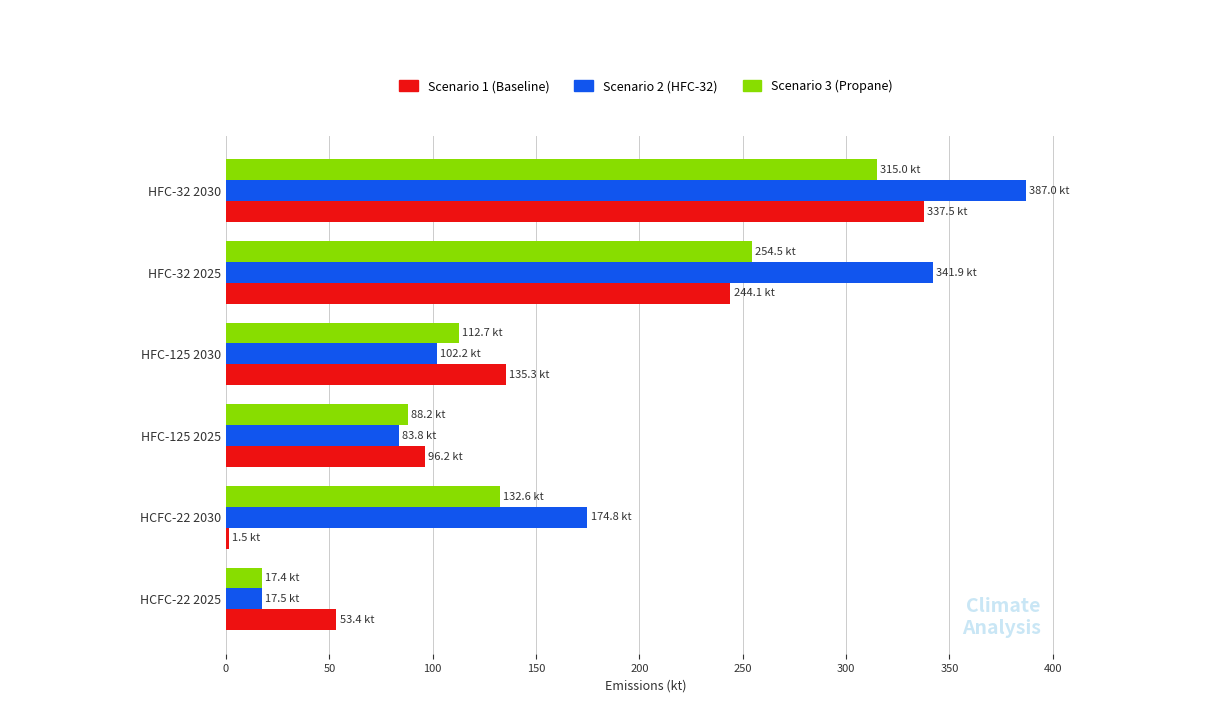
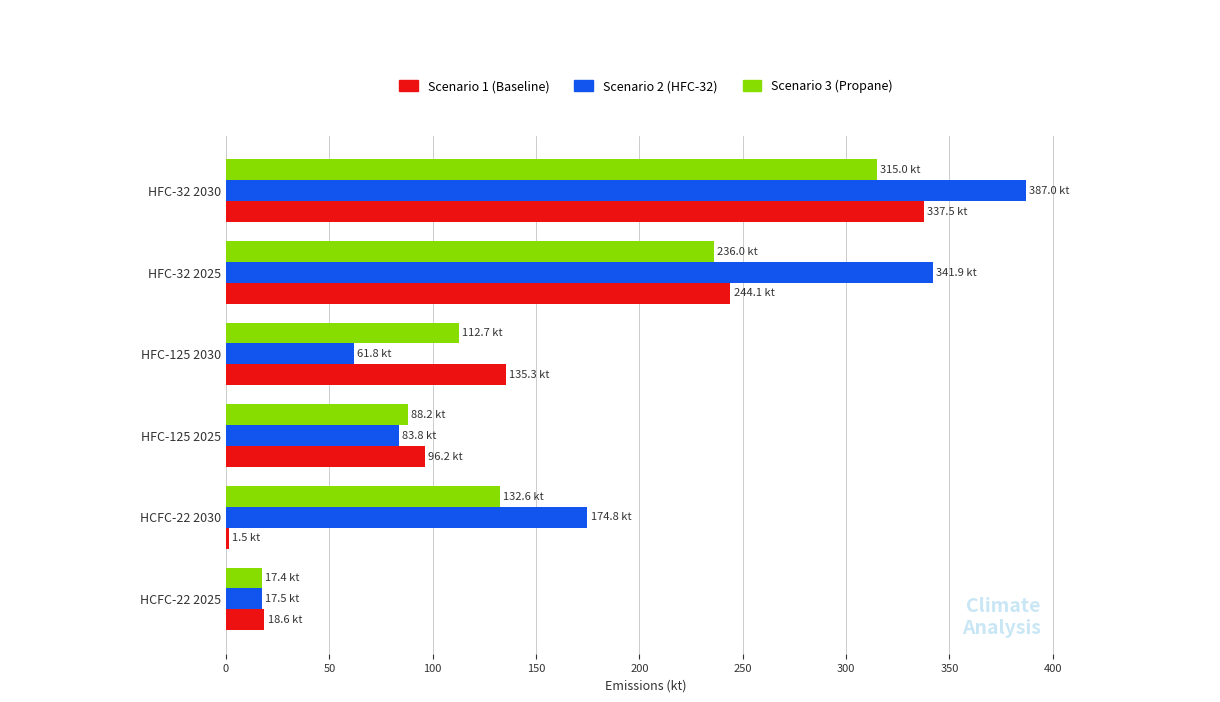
Scenario 3 (Propane), HFC-32 2025: 254.5 -> 236.0
Scenario 2 (HFC-32), HFC-125 2030: 102.2 -> 61.8
Scenario 1 (Baseline), HCFC-22 2025: 53.4 -> 18.6
